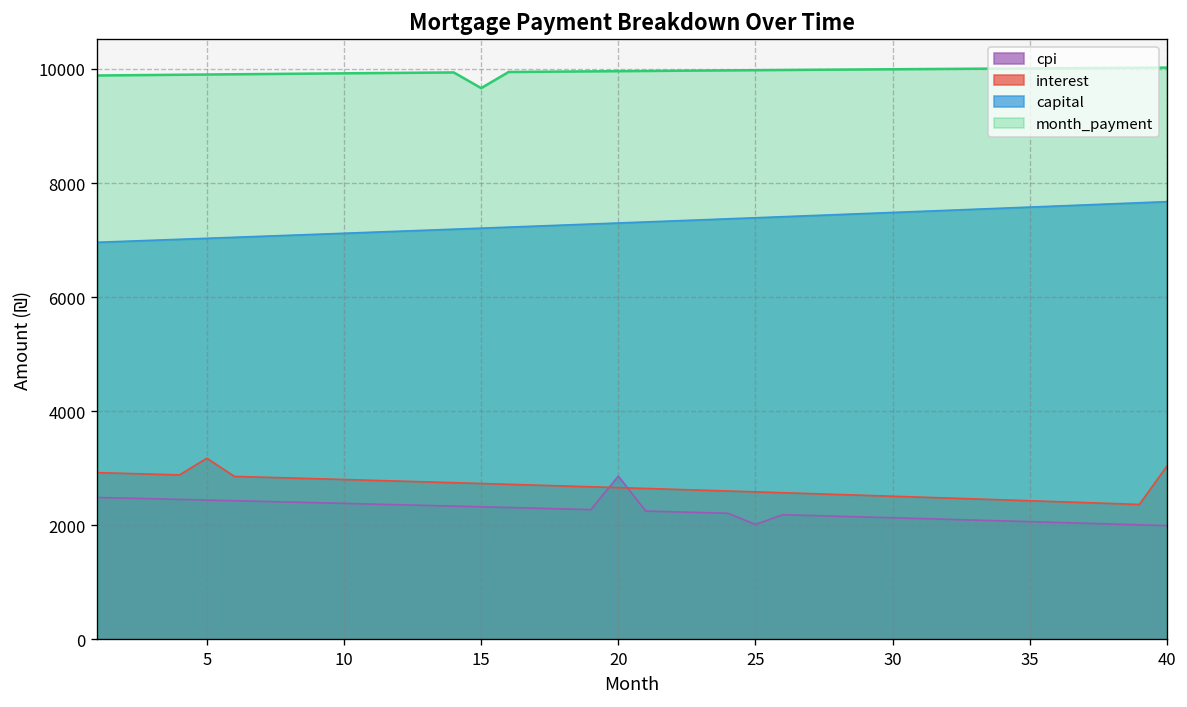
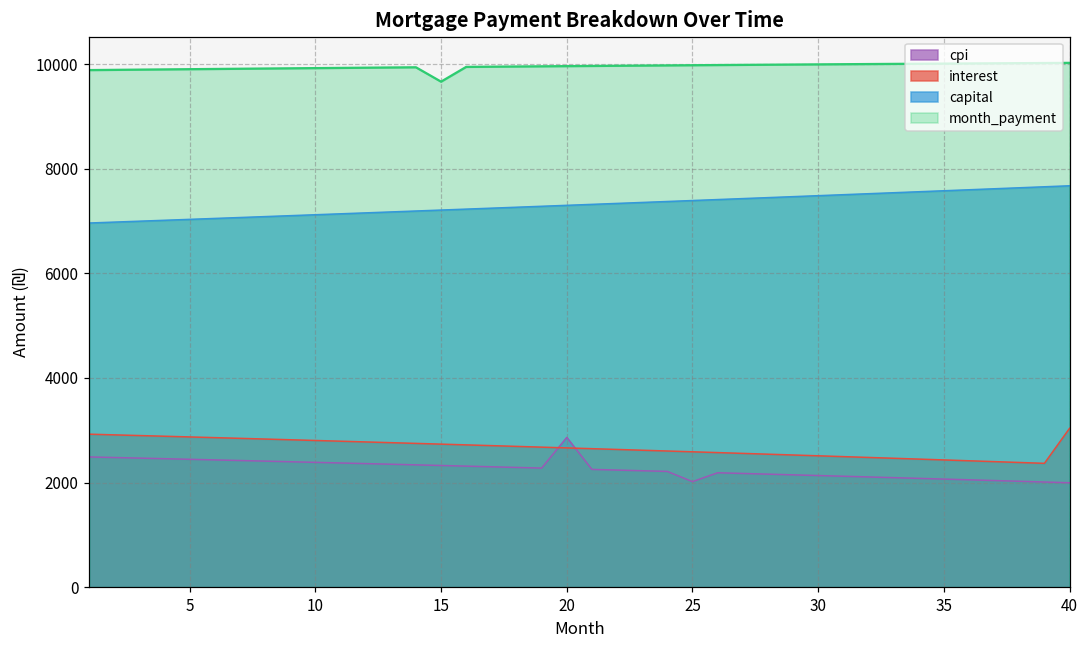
interest, 5: 3200 -> 2900
